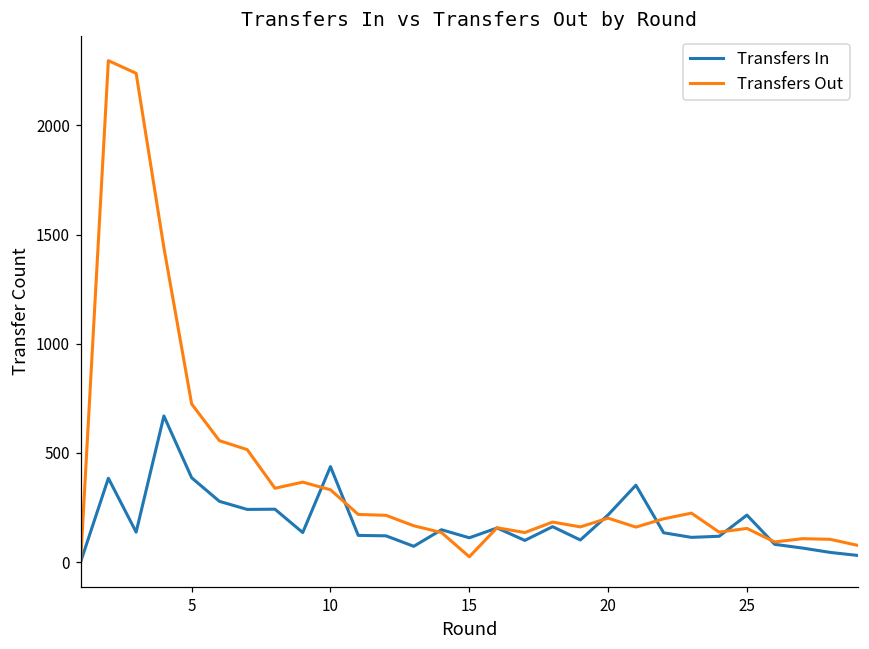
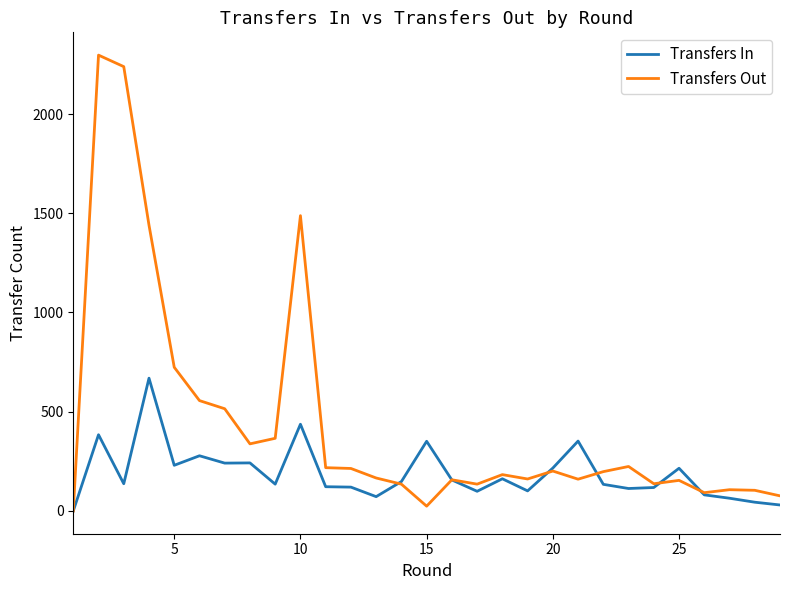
Transfers In, 5: 390 -> 230
Transfers Out, 10: 330 -> 1490
Transfers In, 15: 110 -> 350
